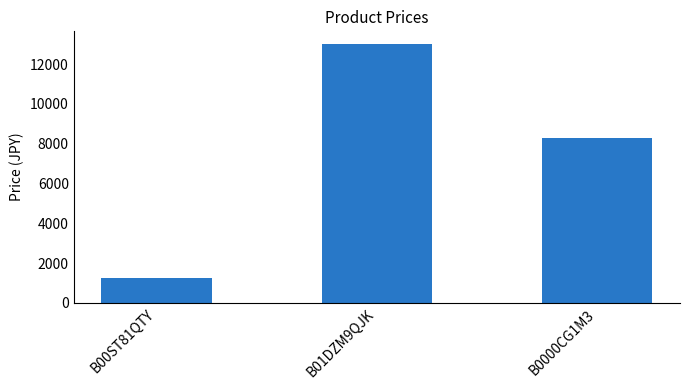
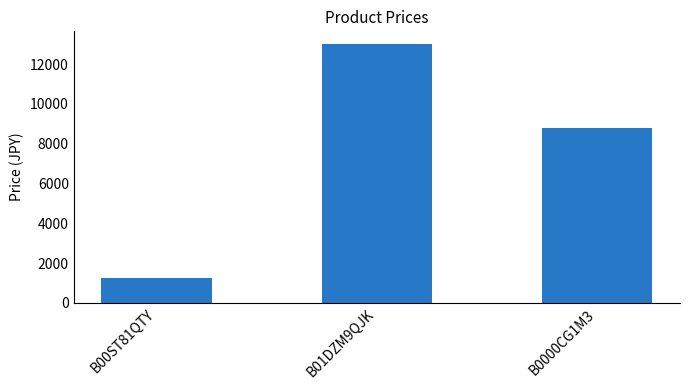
B0000CG1M3: 8300 -> 8800
